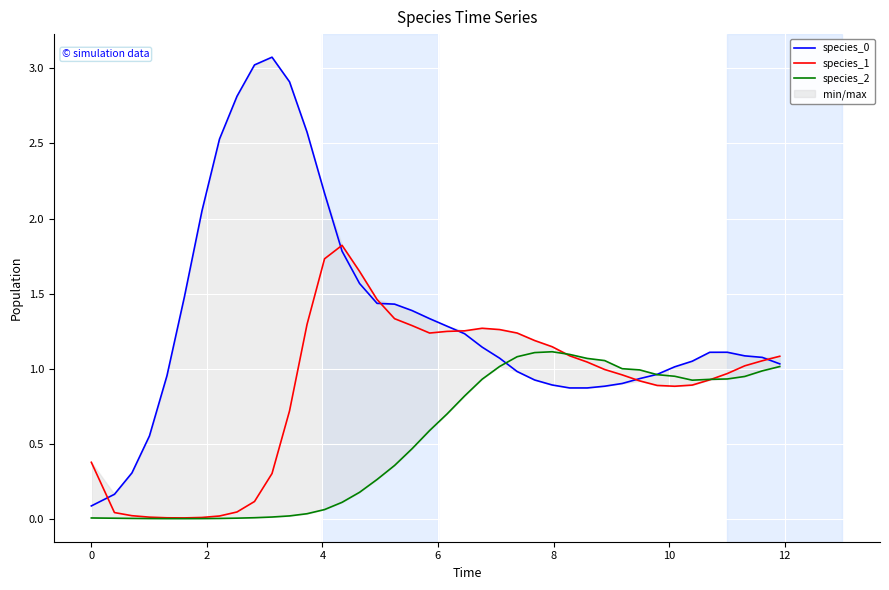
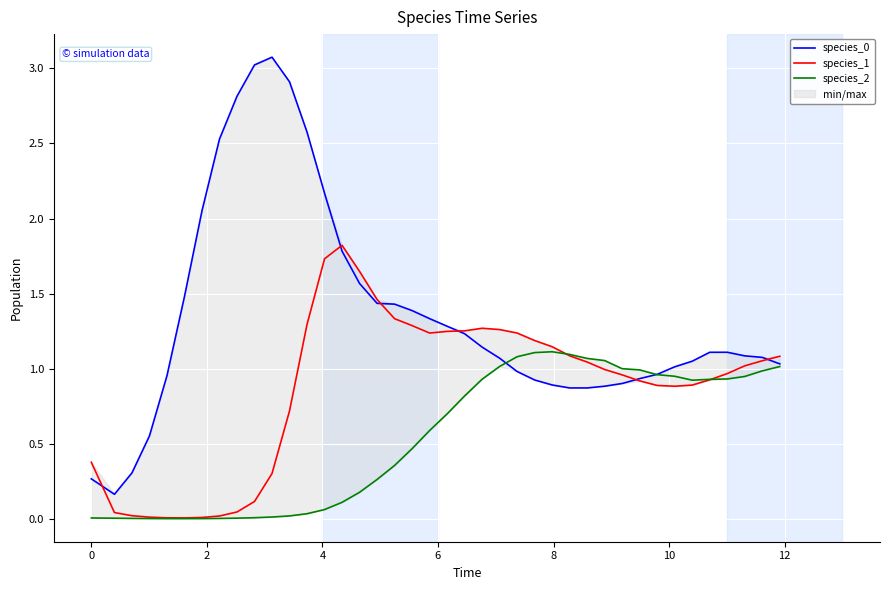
species_0, 0: 0.09 -> 0.27
